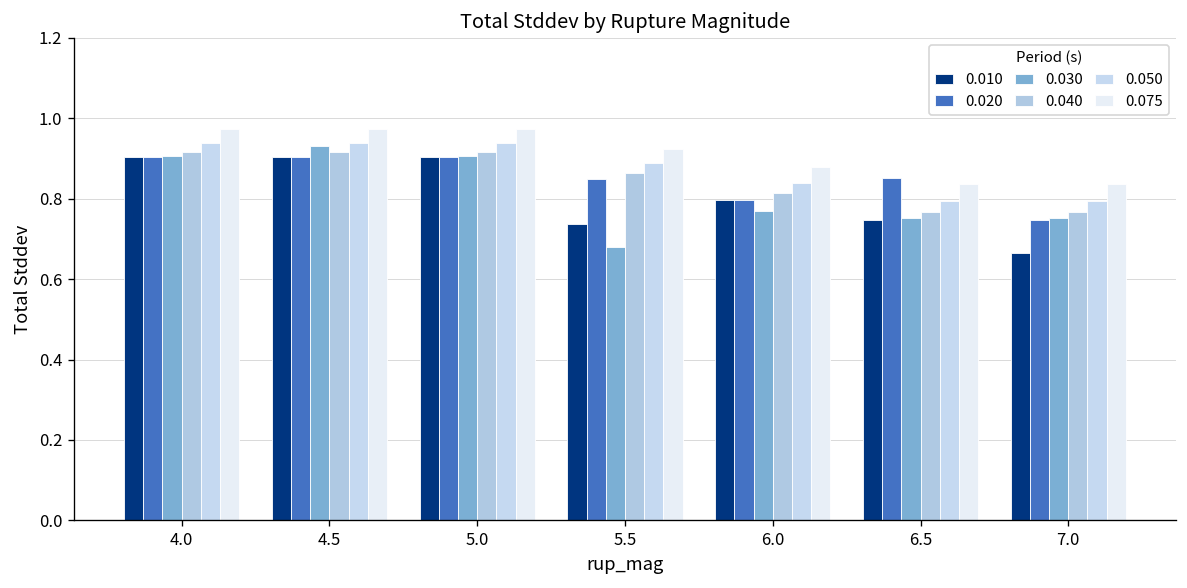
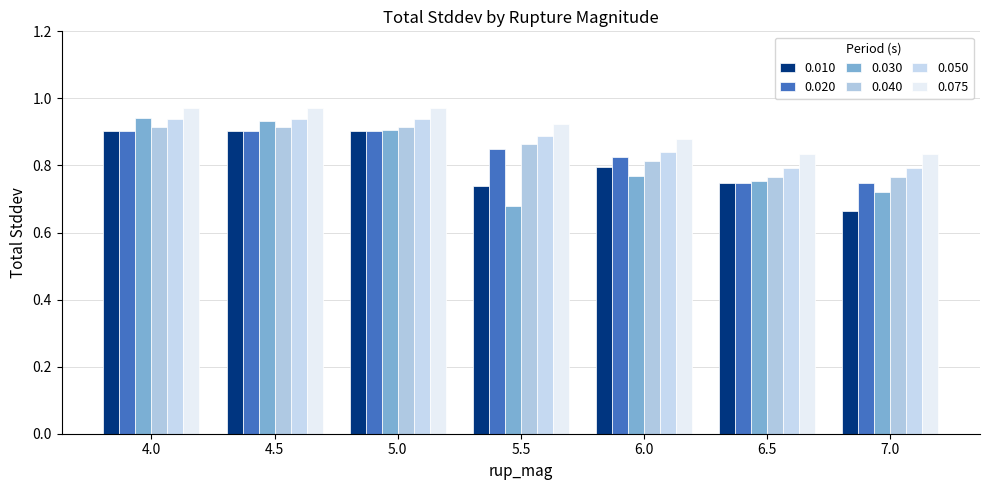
0.030, 4.0: 0.91 -> 0.94
0.020, 6.0: 0.80 -> 0.82
0.020, 6.5: 0.85 -> 0.75
0.030, 7.0: 0.75 -> 0.72
